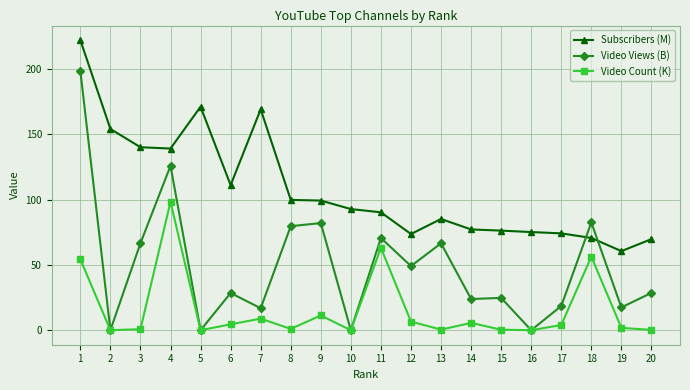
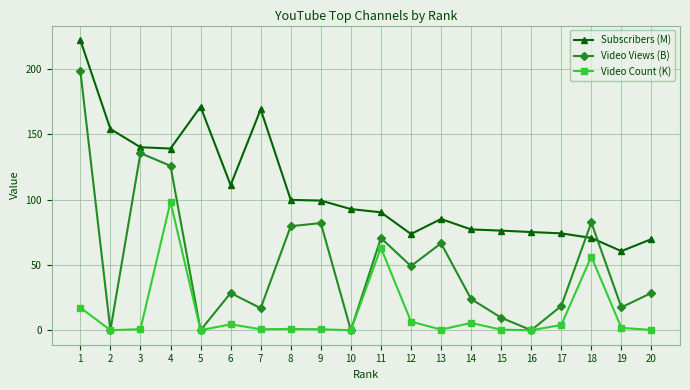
Video Count (K), 1: 54 -> 17
Video Views (B), 3: 67 -> 135
Video Count (K), 7: 9 -> 1
Video Count (K), 9: 11 -> 1
Video Views (B), 15: 25 -> 10
